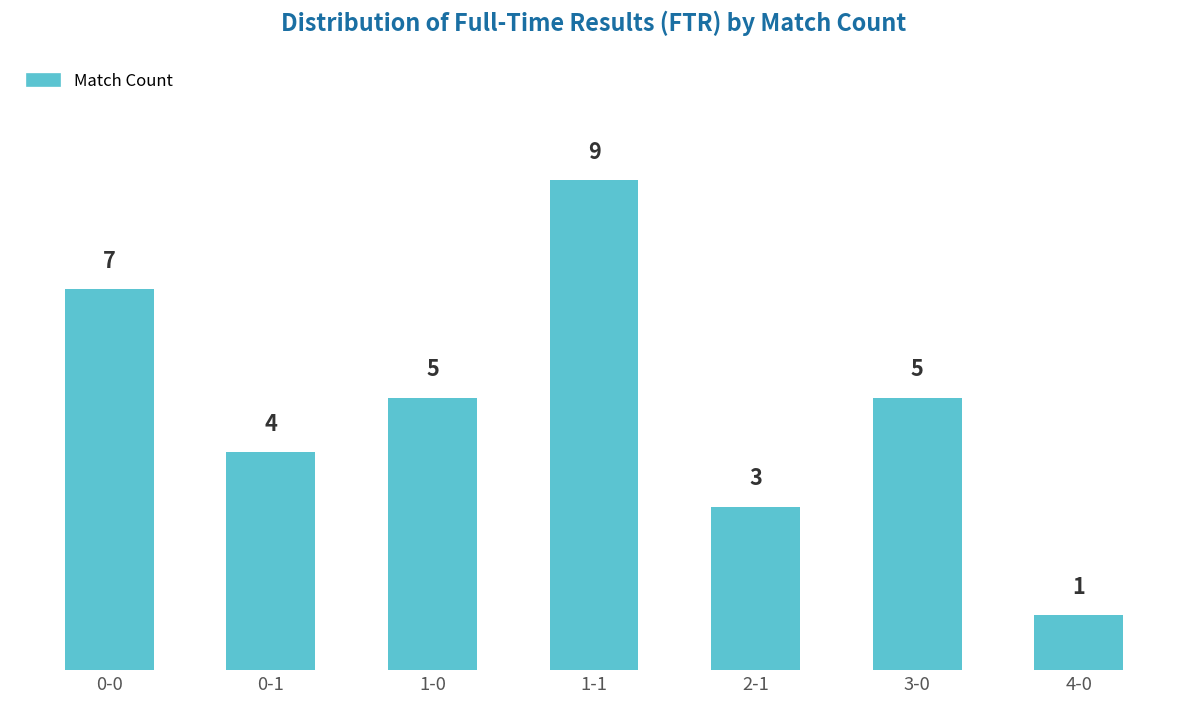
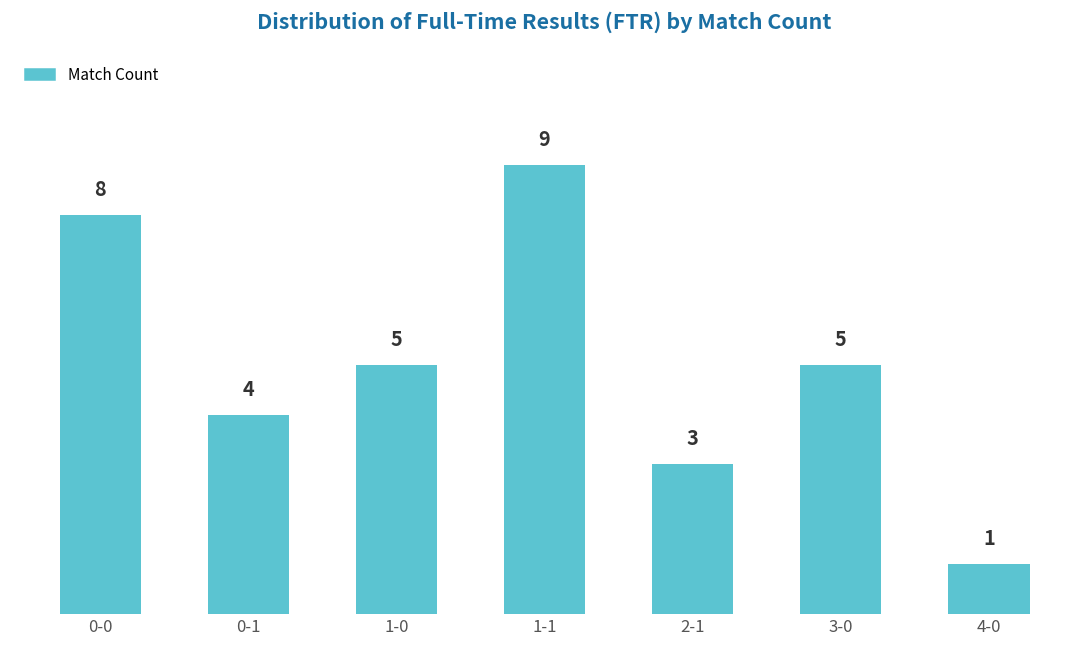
0-0: 7 -> 8
